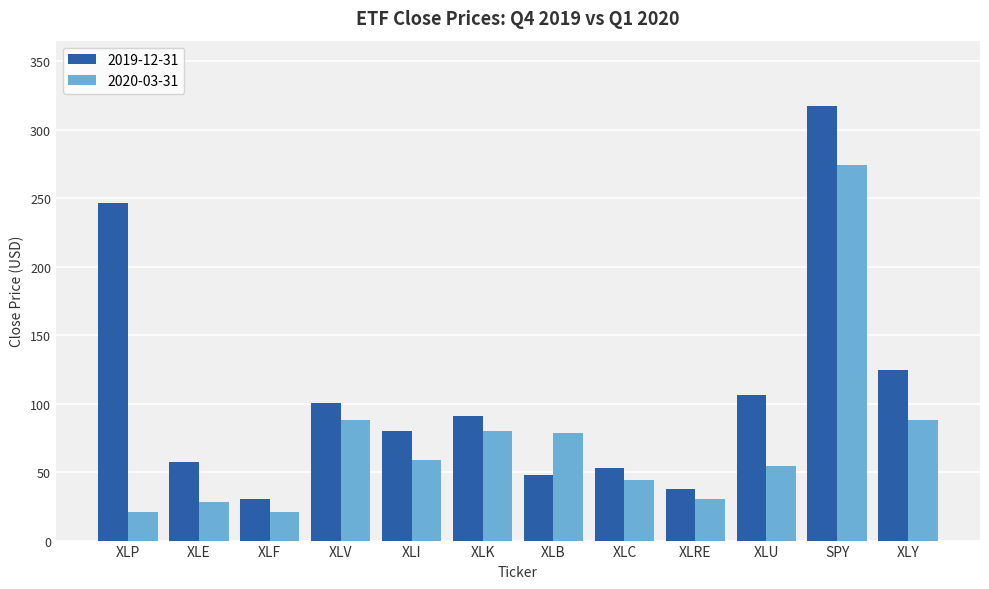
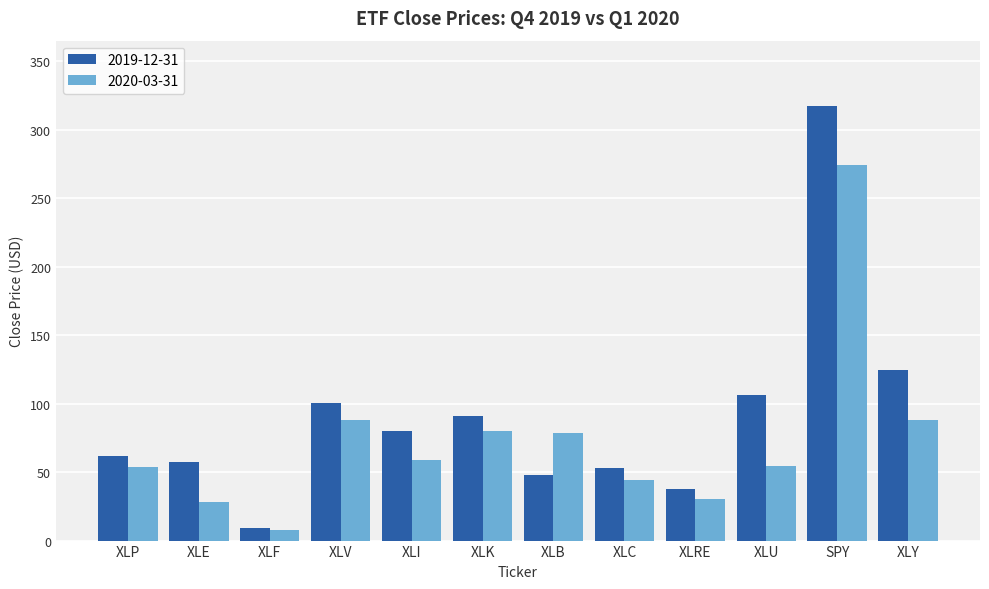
2019-12-31, XLP: 247 -> 62
2020-03-31, XLP: 21 -> 54
2019-12-31, XLF: 30 -> 9
2020-03-31, XLF: 21 -> 7
